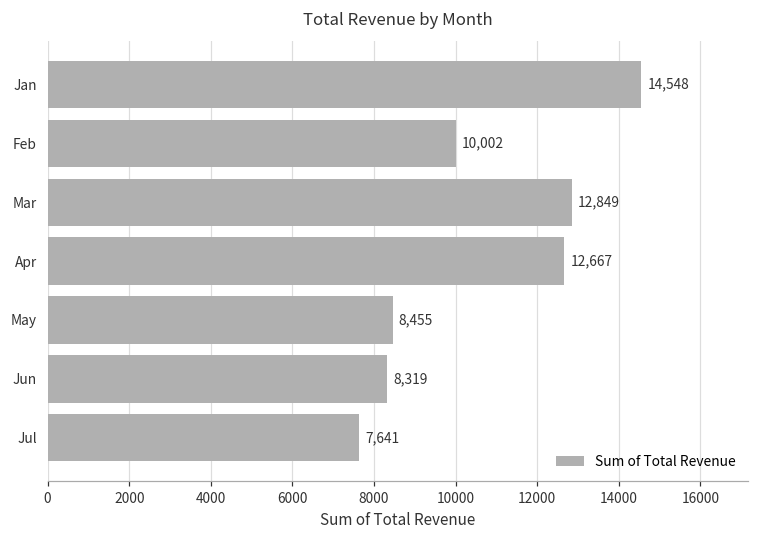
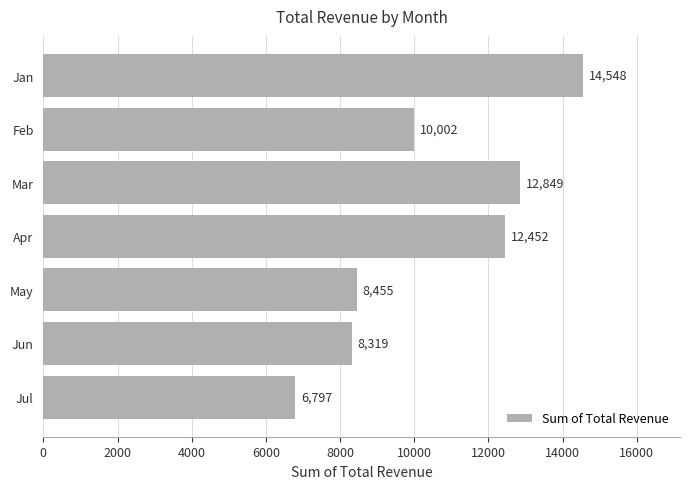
Apr: 12,667 -> 12,452
Jul: 7,641 -> 6,797
